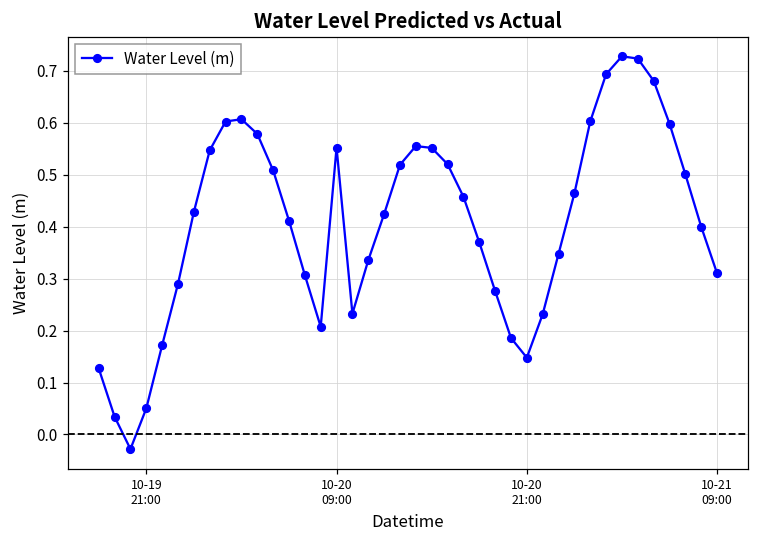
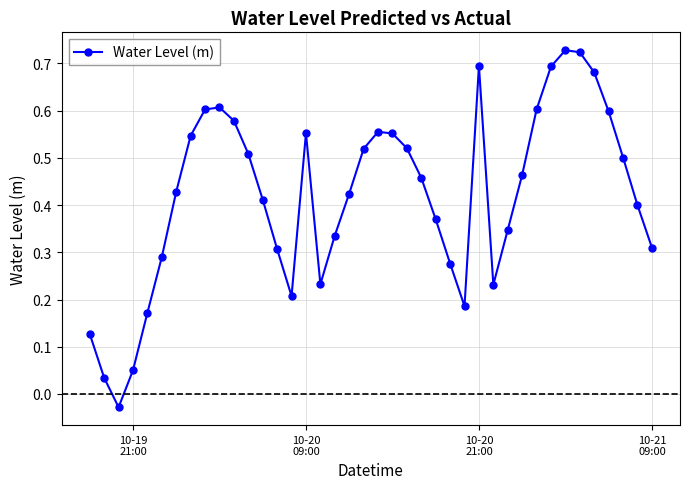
10-20 21:00: 0.15 -> 0.69
